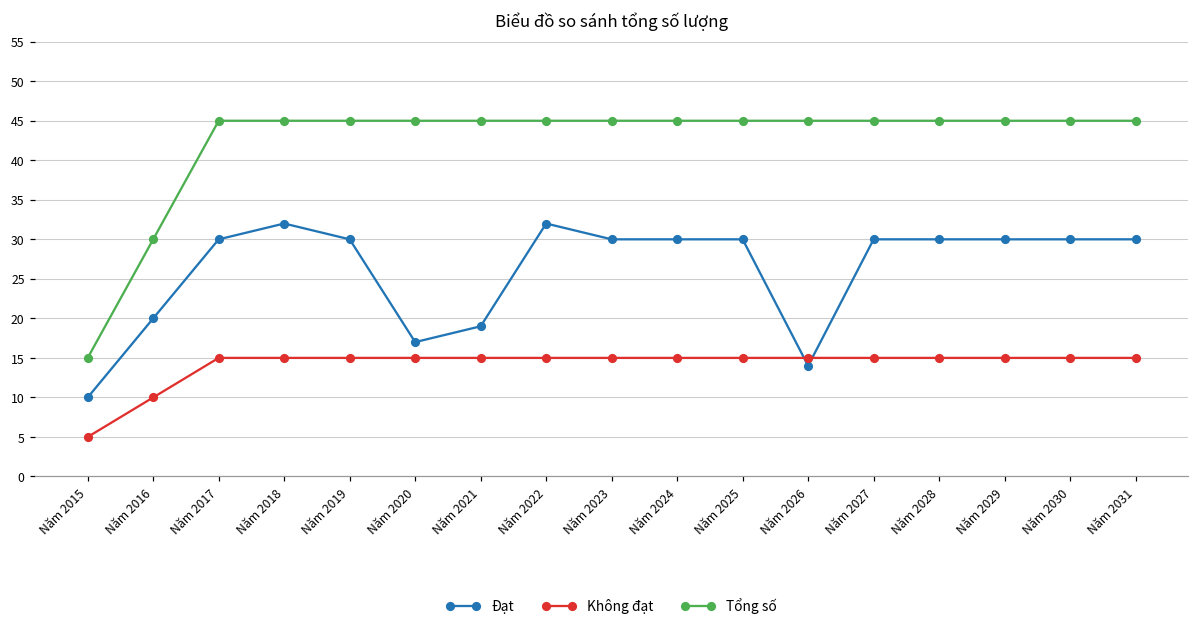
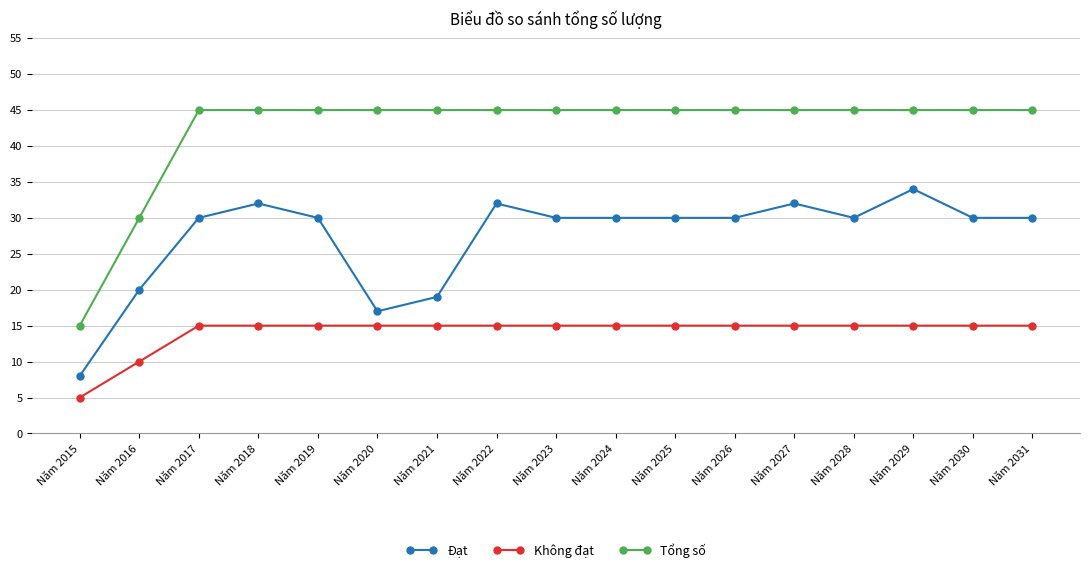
Đạt, Năm 2015: 10 -> 8
Đạt, Năm 2026: 14 -> 30
Đạt, Năm 2027: 30 -> 32
Đạt, Năm 2029: 30 -> 34
